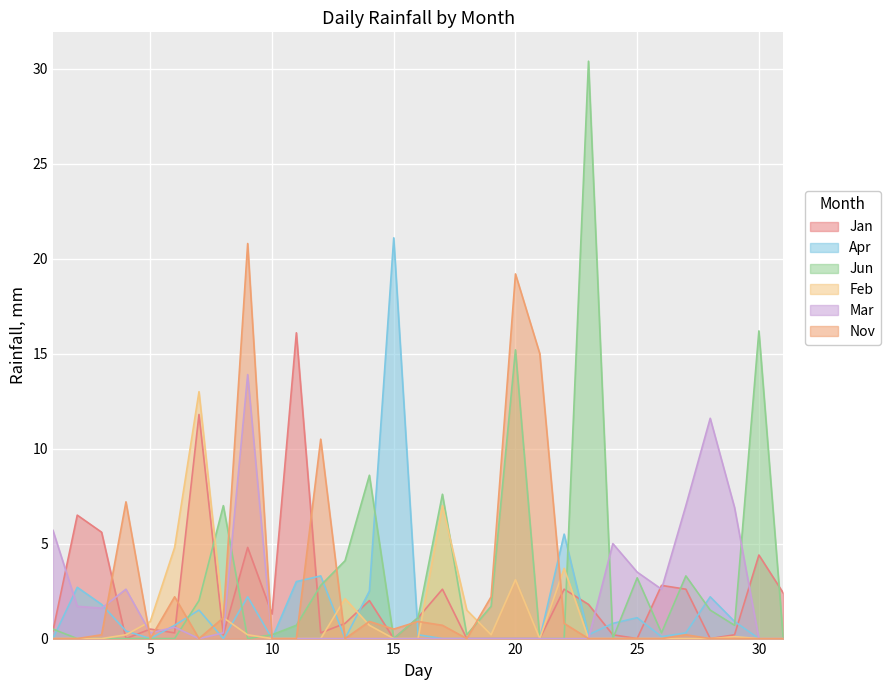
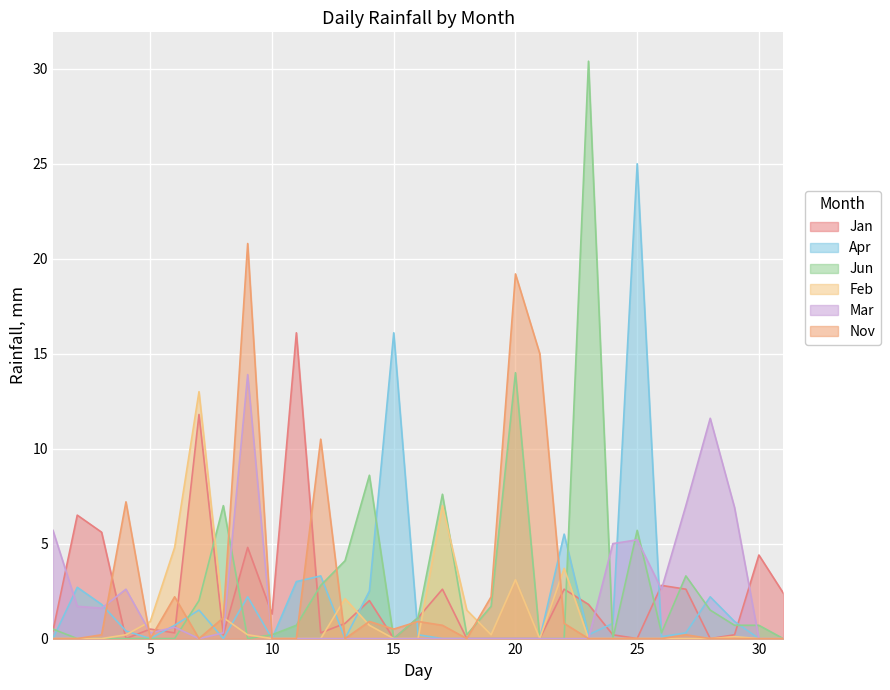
Apr, 15: 21.1 -> 16.1
Jun, 20: 15.2 -> 14.0
Apr, 25: 1.1 -> 25.0
Jun, 25: 3.2 -> 5.7
Mar, 25: 3.5 -> 5.2
Jun, 30: 16.2 -> 0.7
